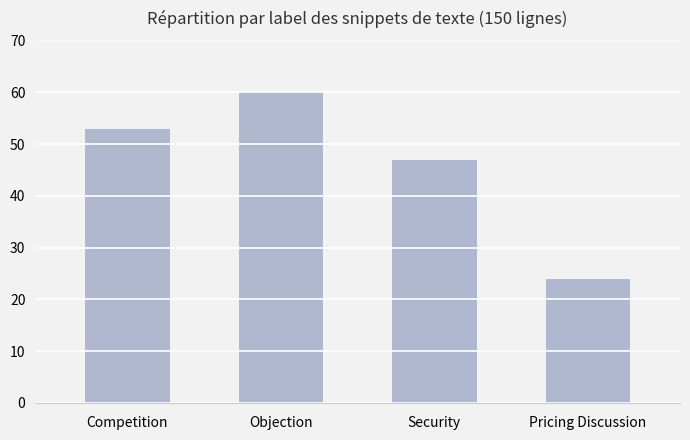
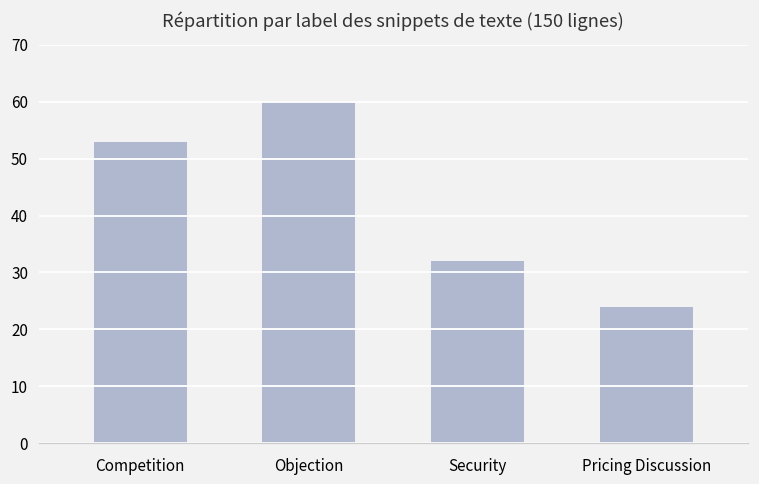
Security: 47 -> 32
